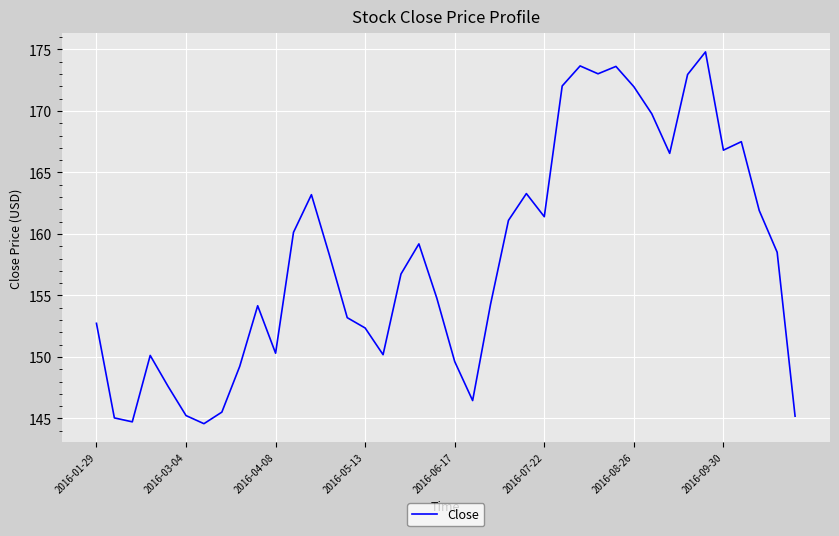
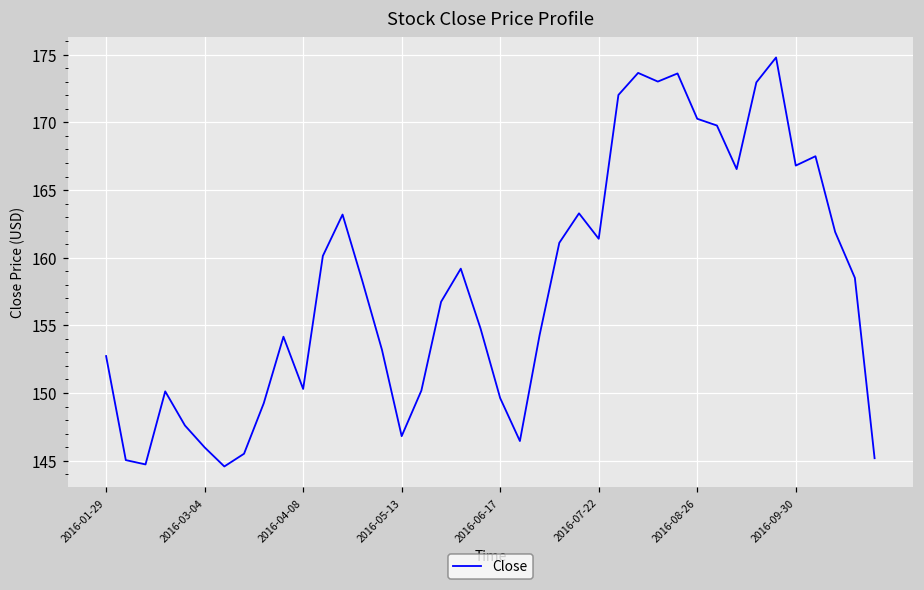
2016-03-04: 145.2 -> 146.0
2016-05-13: 152.4 -> 146.8
2016-08-26: 172.0 -> 170.3
